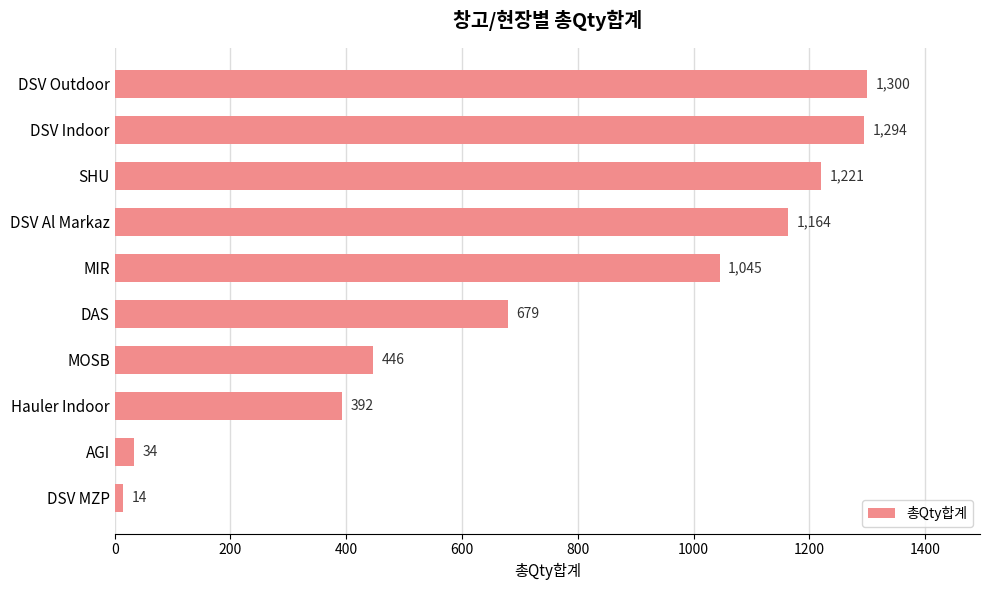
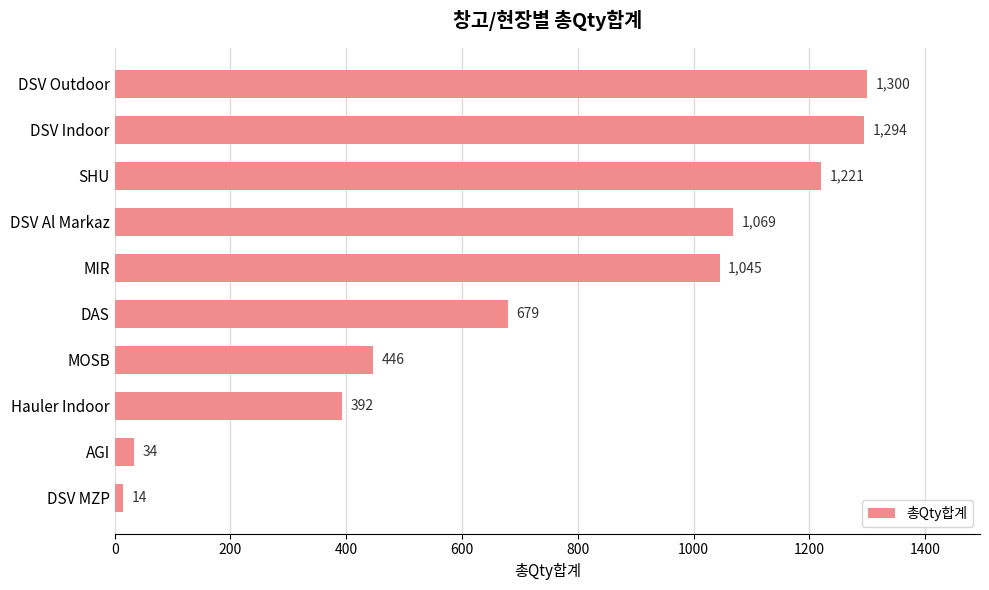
DSV Al Markaz: 1,164 -> 1,069
